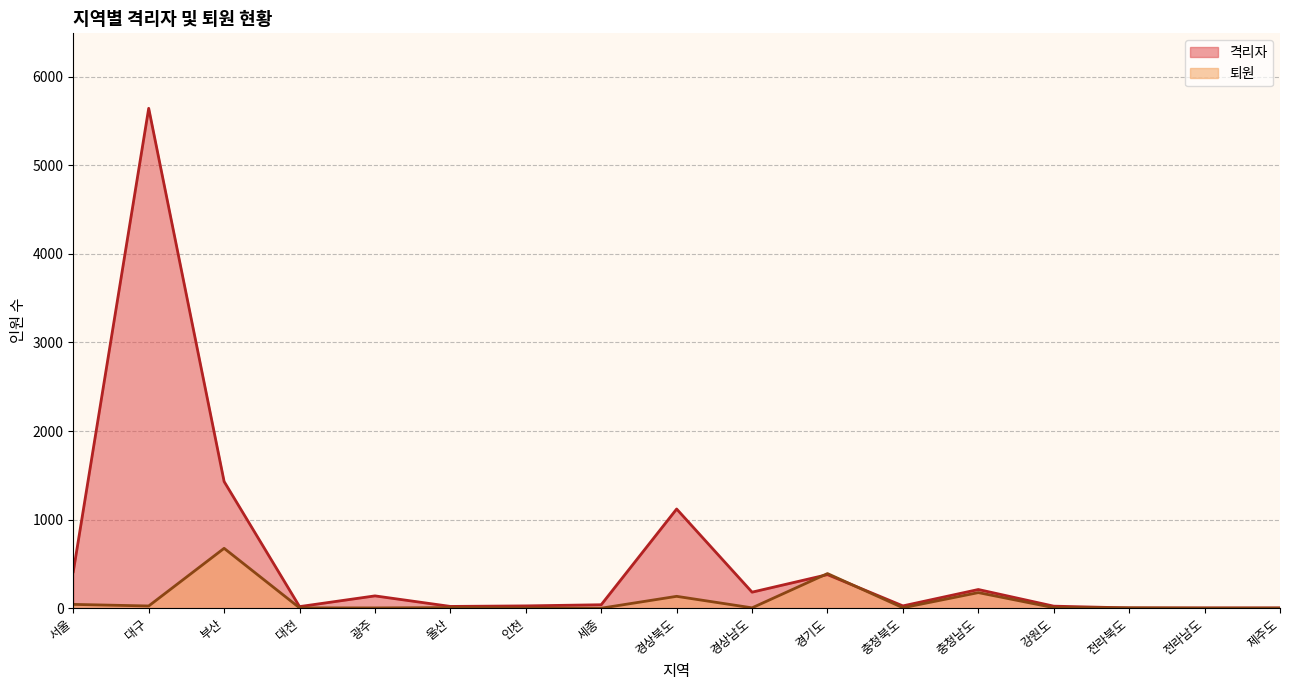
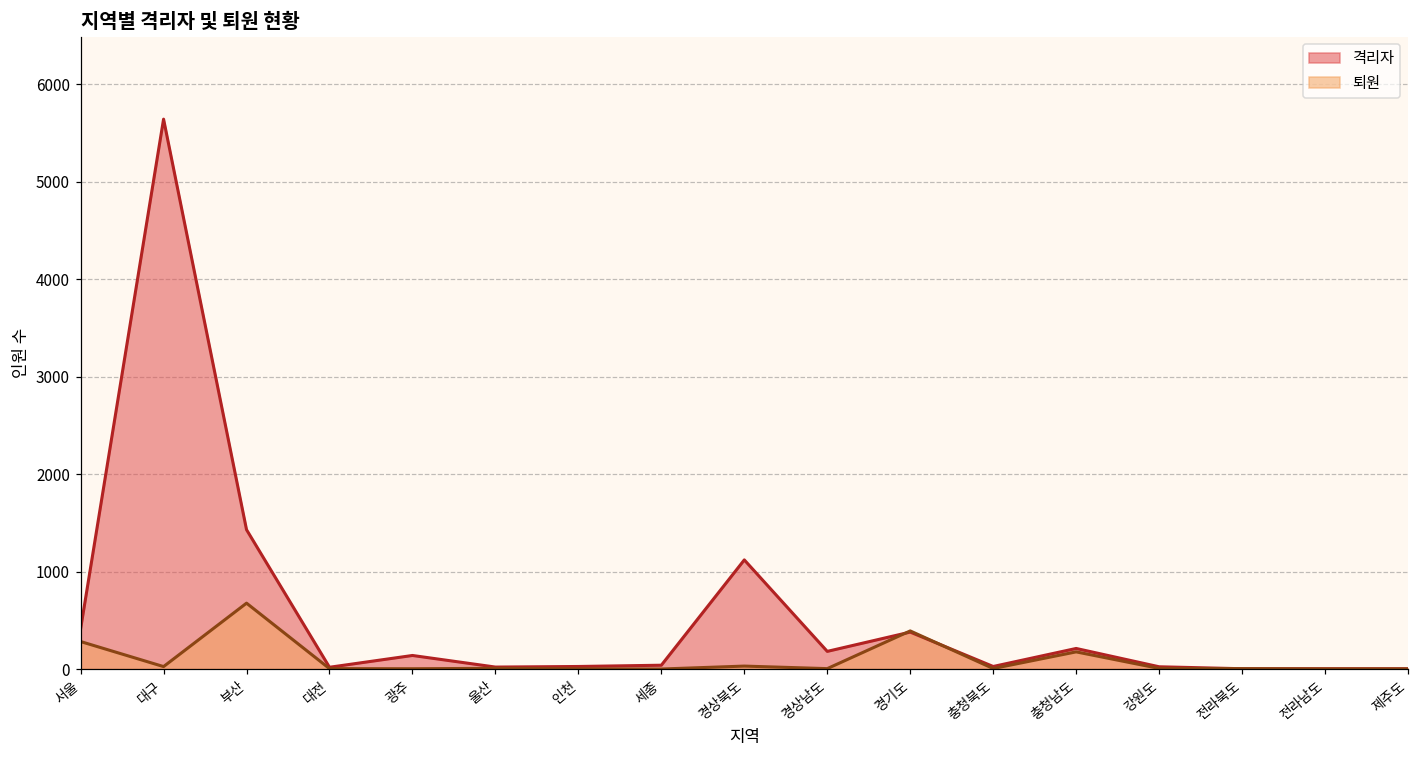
퇴원, 서울: 0 -> 300
퇴원, 경상북도: 100 -> 0
